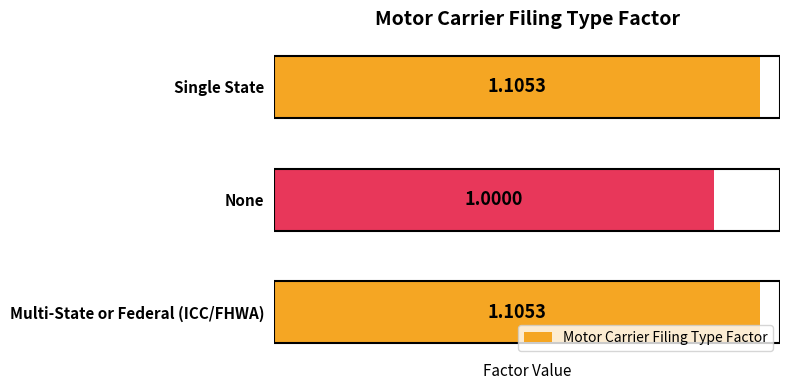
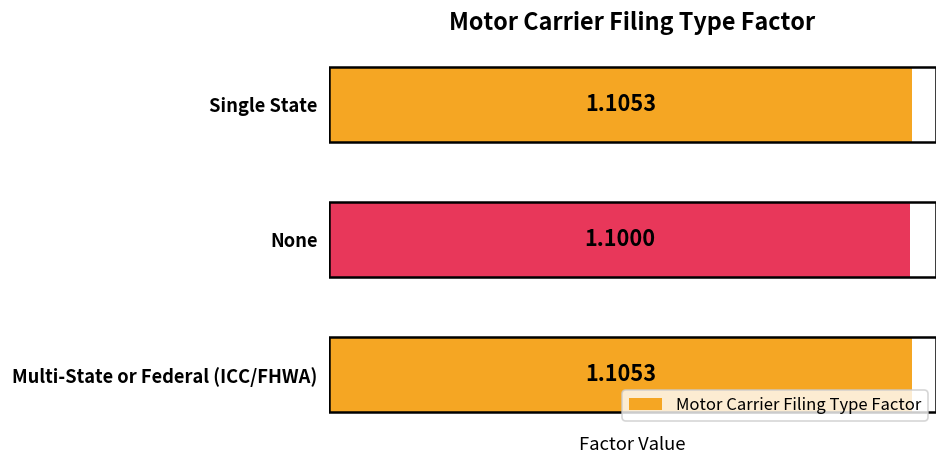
None: 1.0000 -> 1.1000
